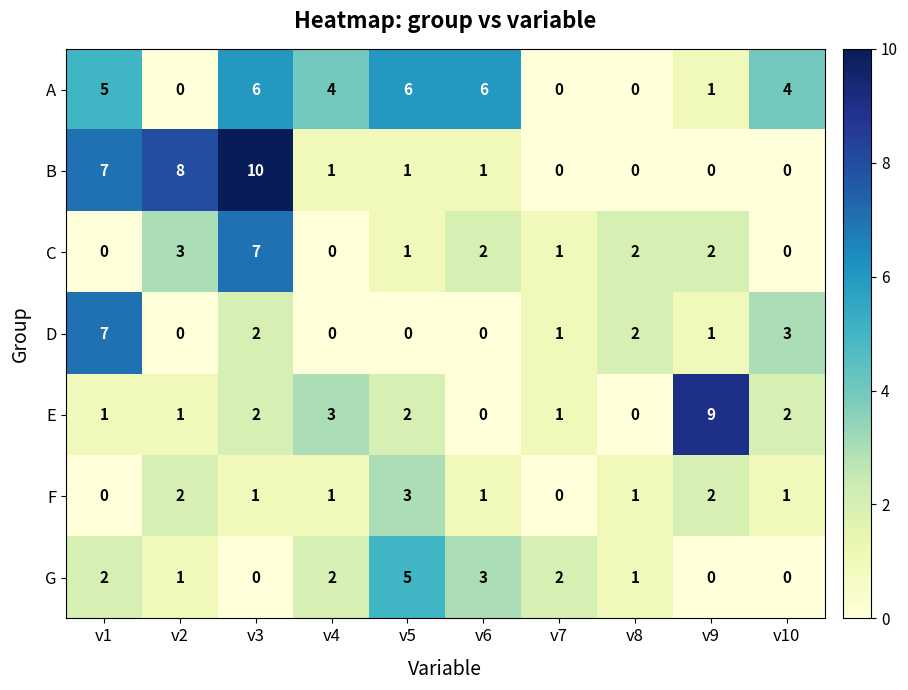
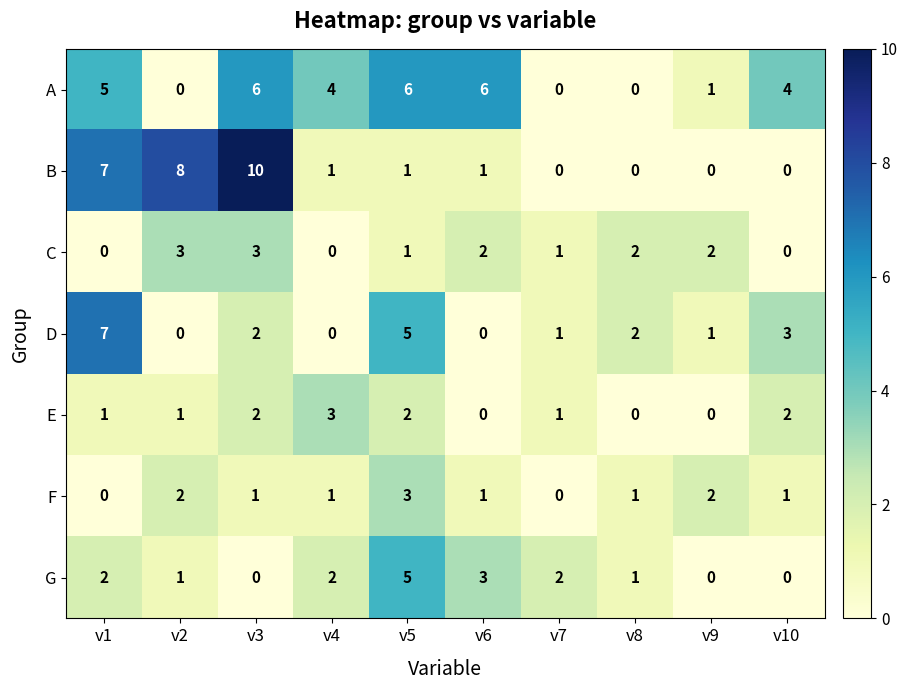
C, v3: 7 -> 3
D, v5: 0 -> 5
E, v9: 9 -> 0
